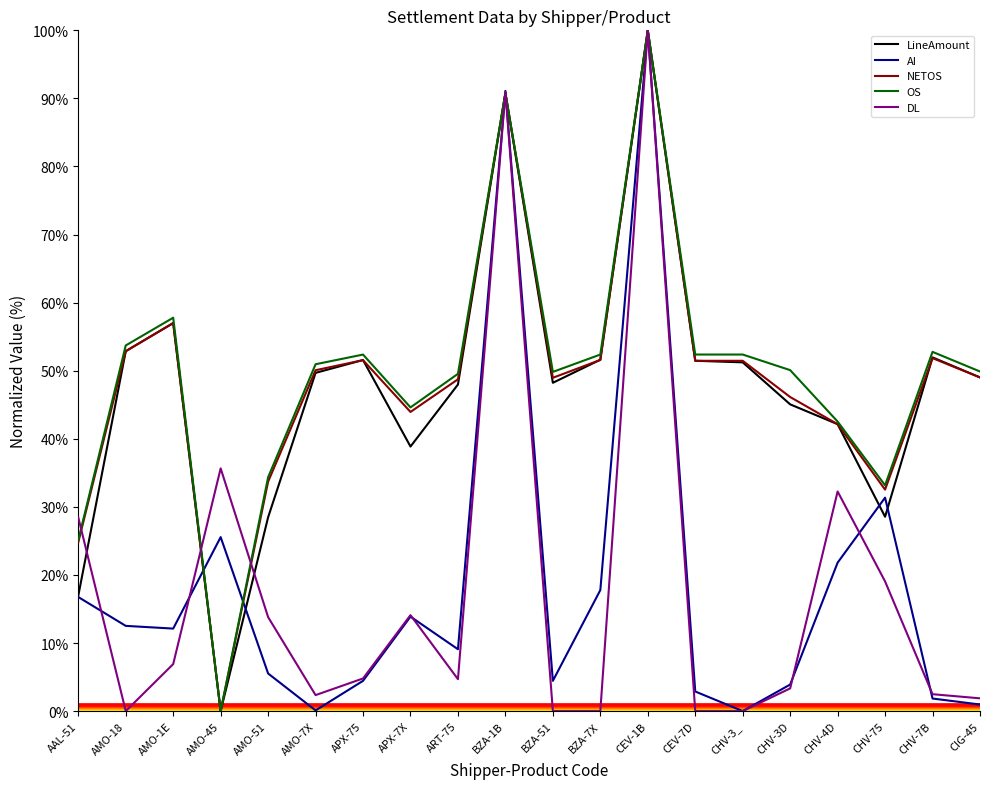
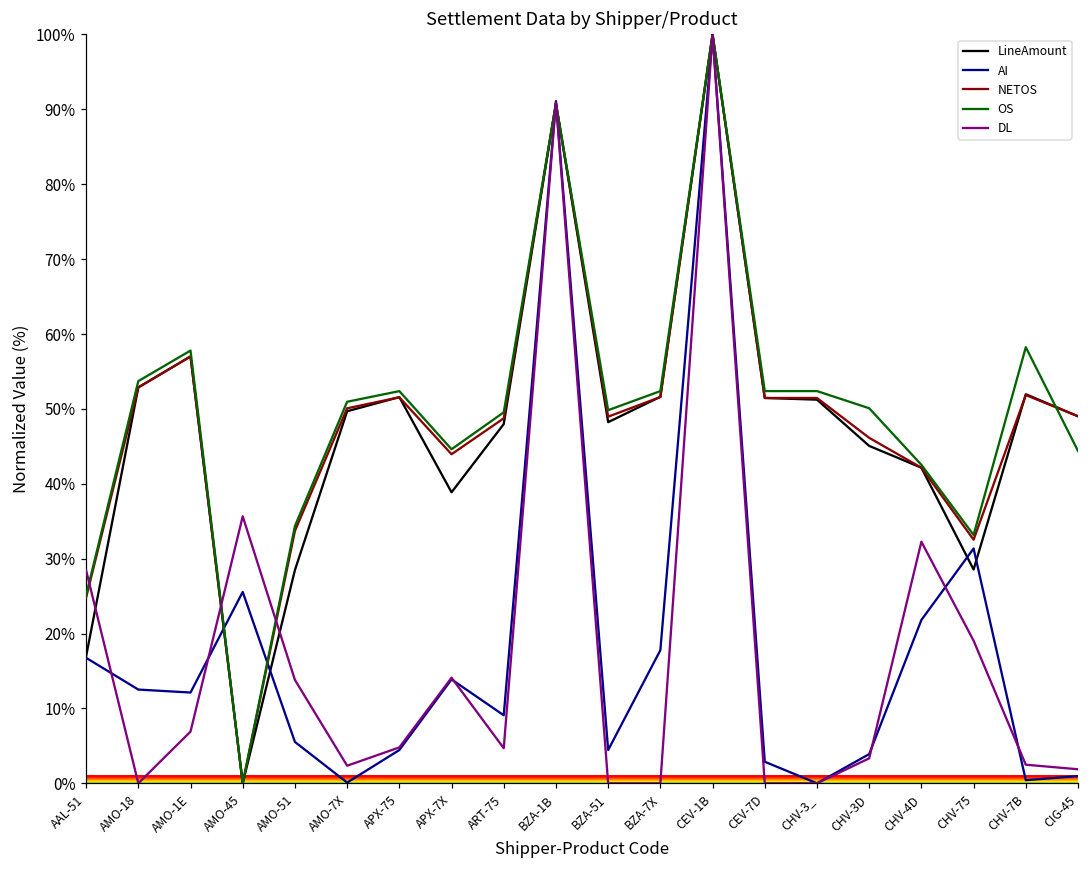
AI, CHV-7B: 2% -> 0%
OS, CHV-7B: 53% -> 58%
OS, CIG-45: 50% -> 44%
